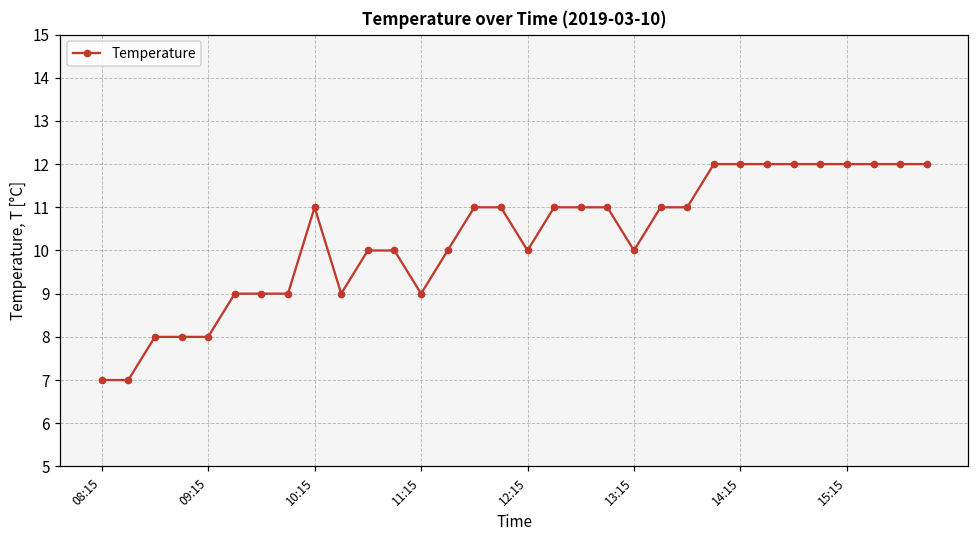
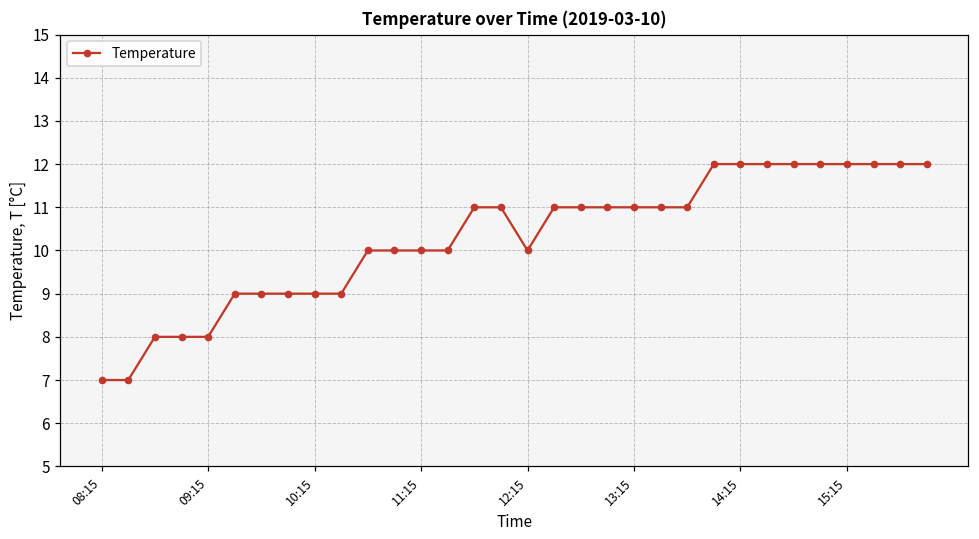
10:15: 11 -> 9
11:15: 9 -> 10
13:15: 10 -> 11
